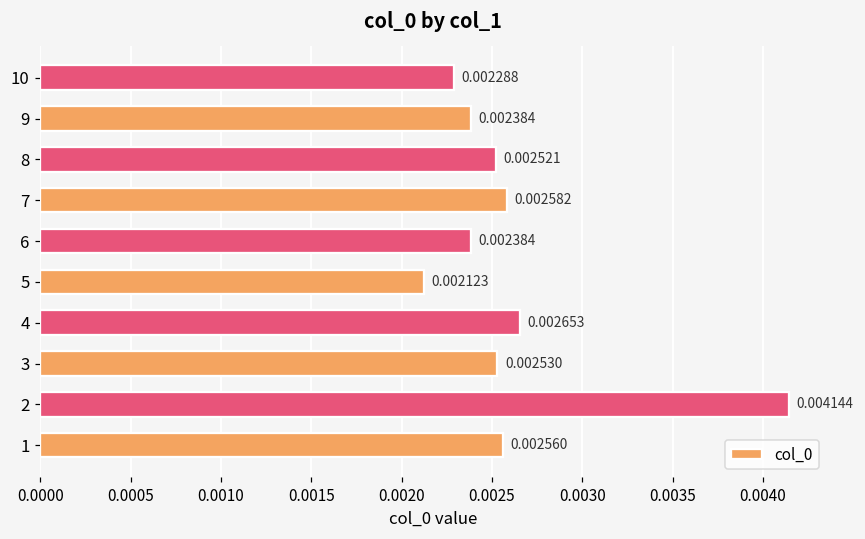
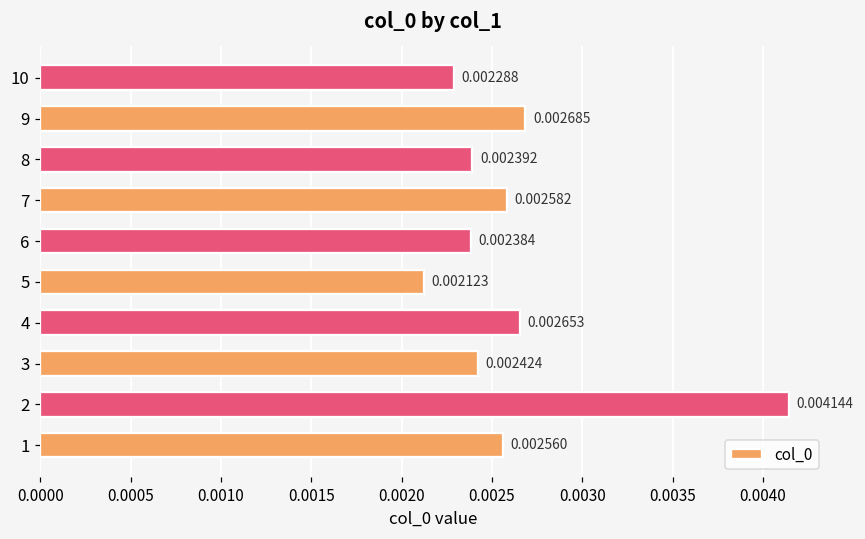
9: 0.002384 -> 0.002685
8: 0.002521 -> 0.002392
3: 0.002530 -> 0.002424
